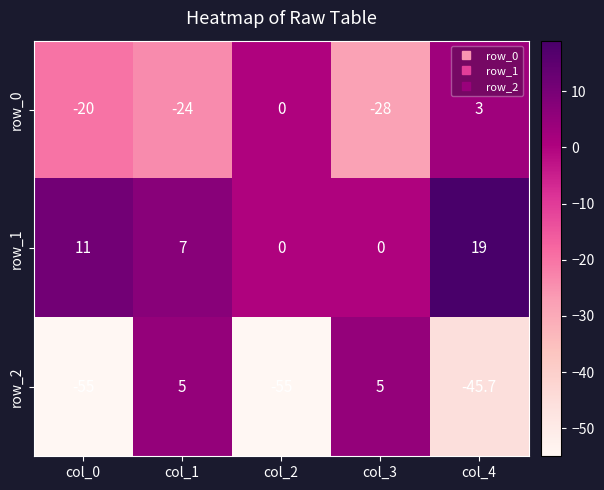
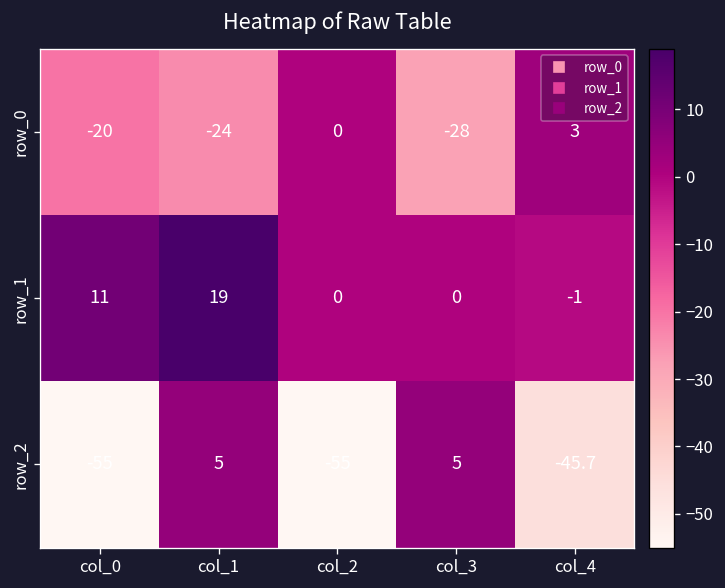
row_1, col_1: 7 -> 19
row_1, col_4: 19 -> -1
